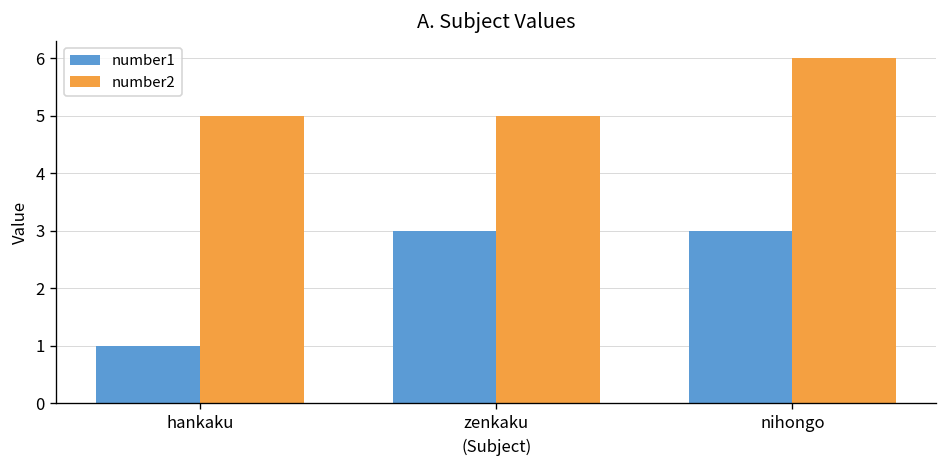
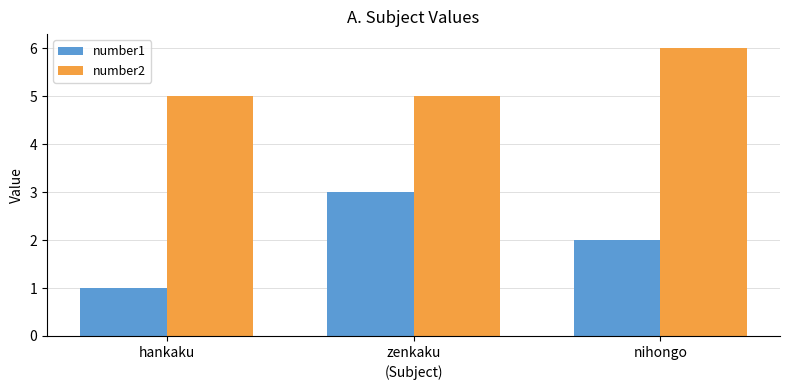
number1, nihongo: 3 -> 2
